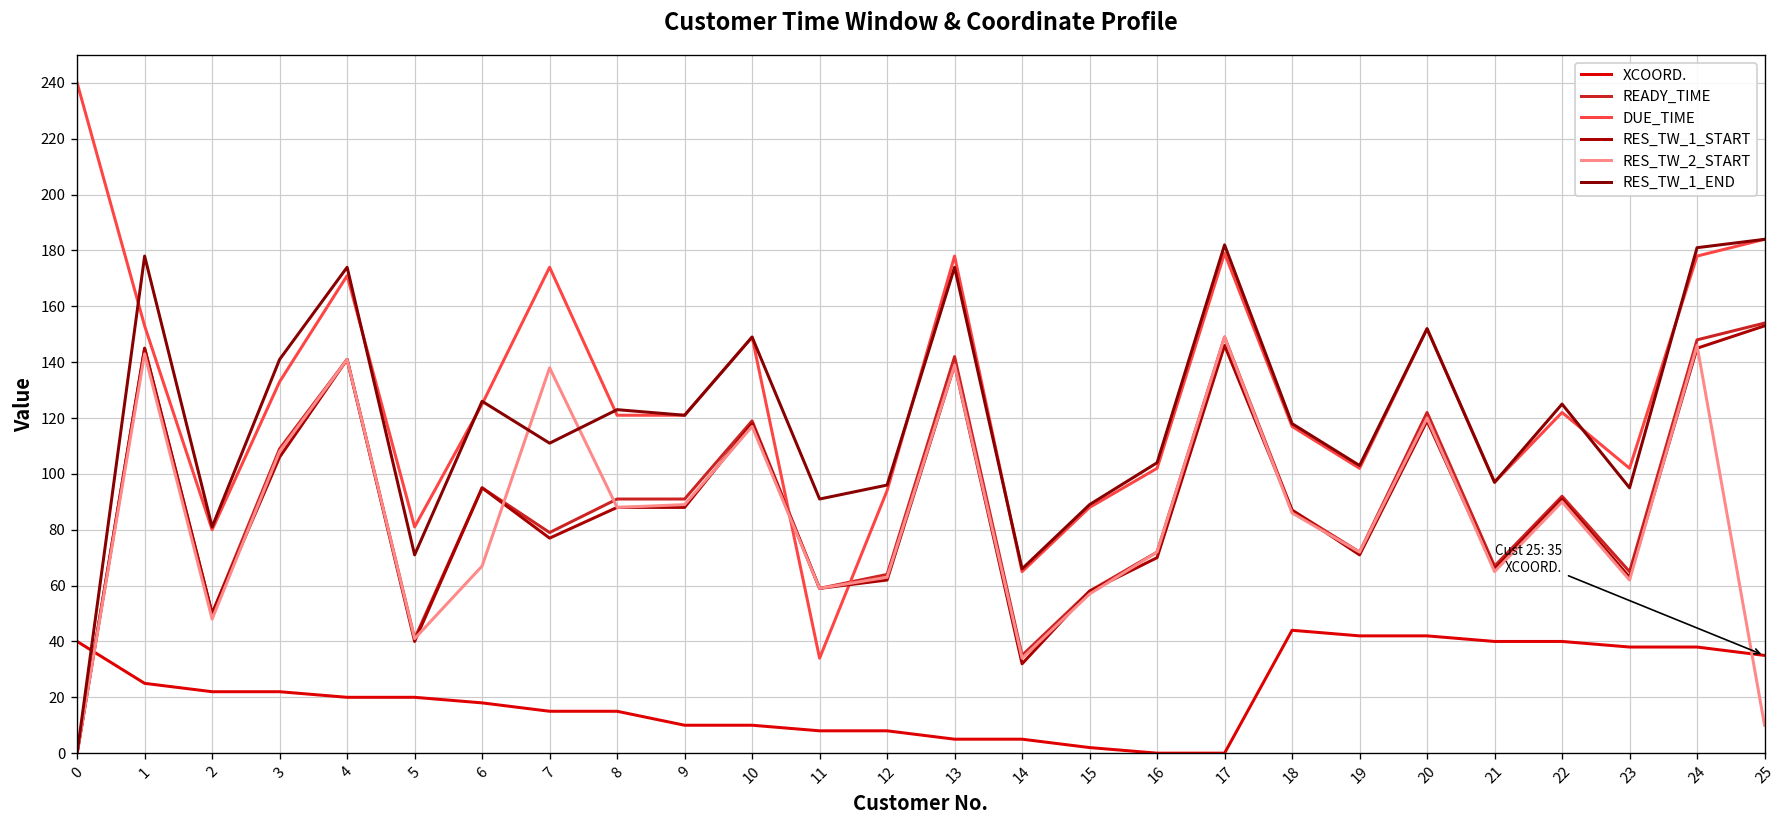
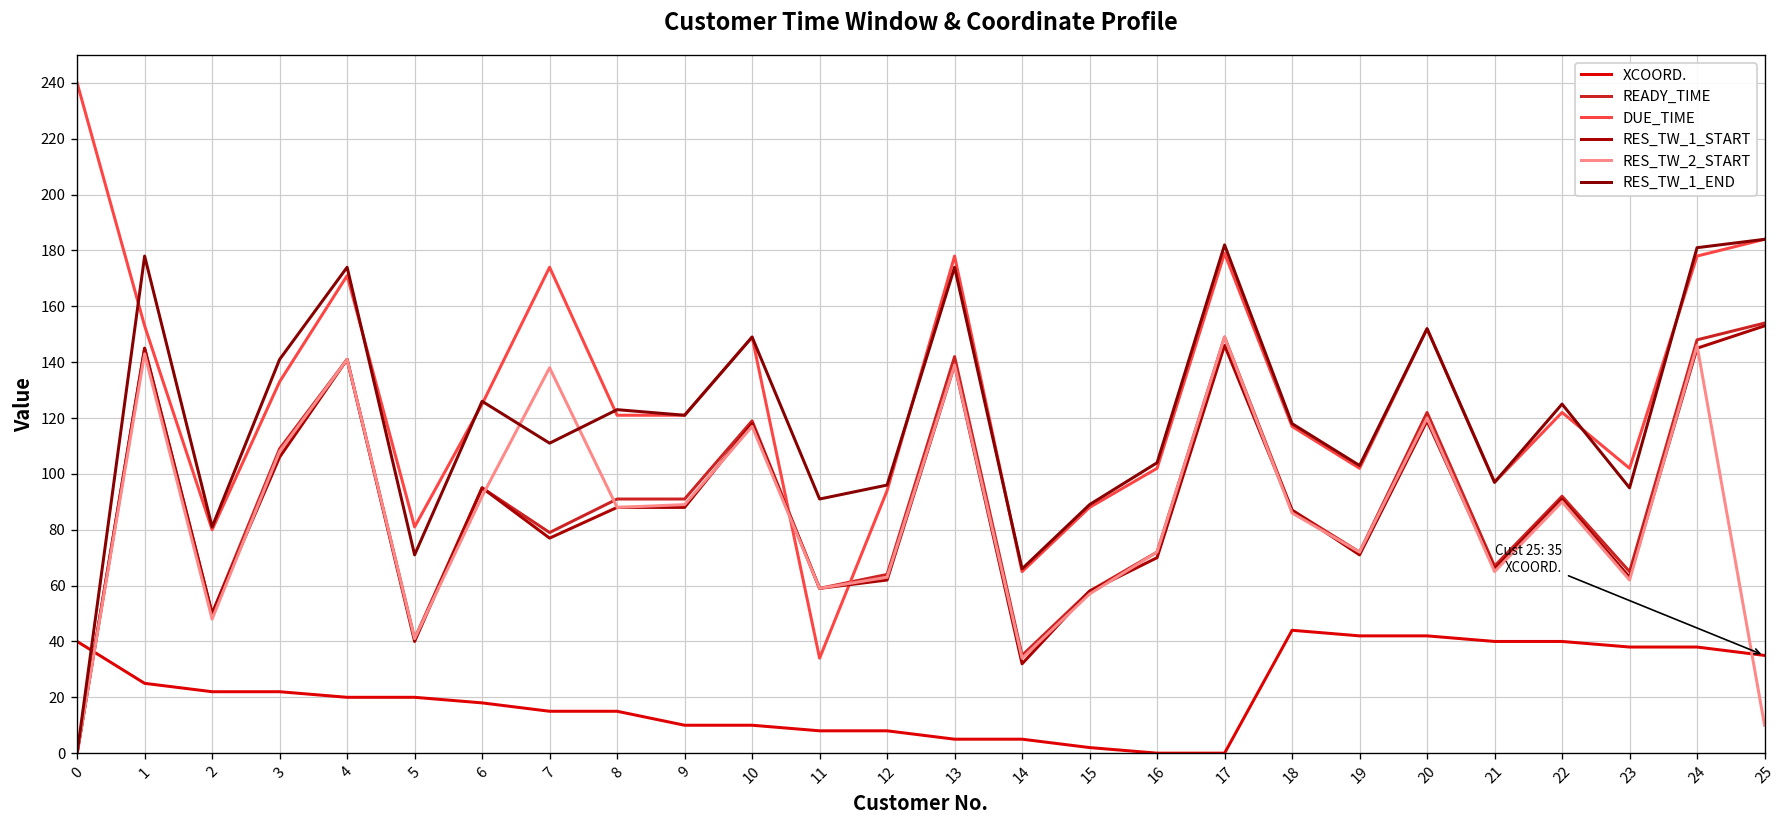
RES_TW_2_START, 6: 67 -> 92
